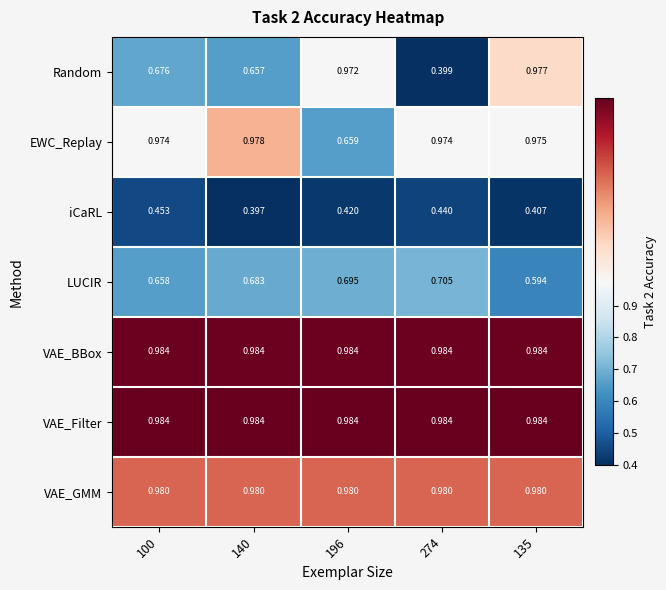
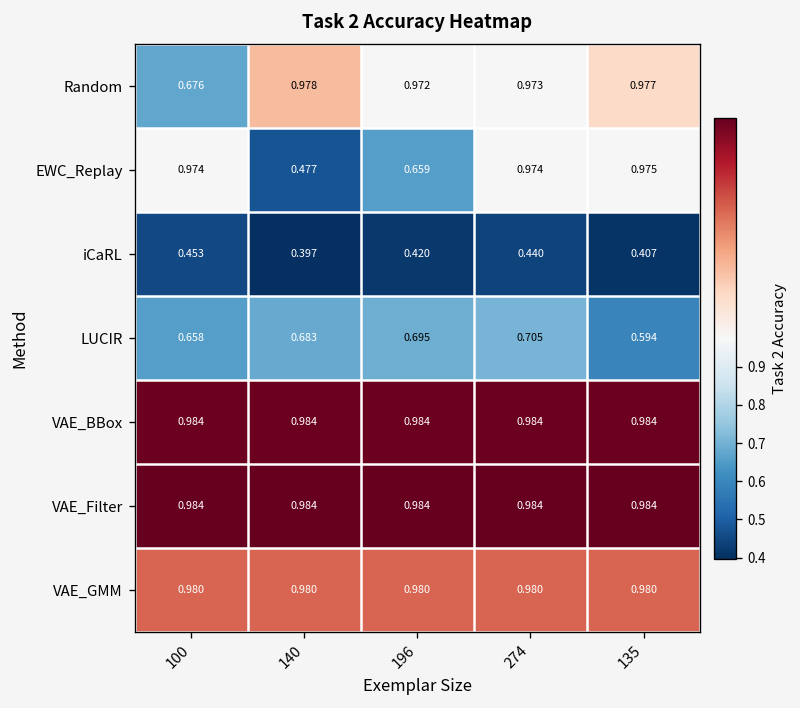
Random, 140: 0.657 -> 0.978
Random, 274: 0.399 -> 0.973
EWC_Replay, 140: 0.978 -> 0.477
